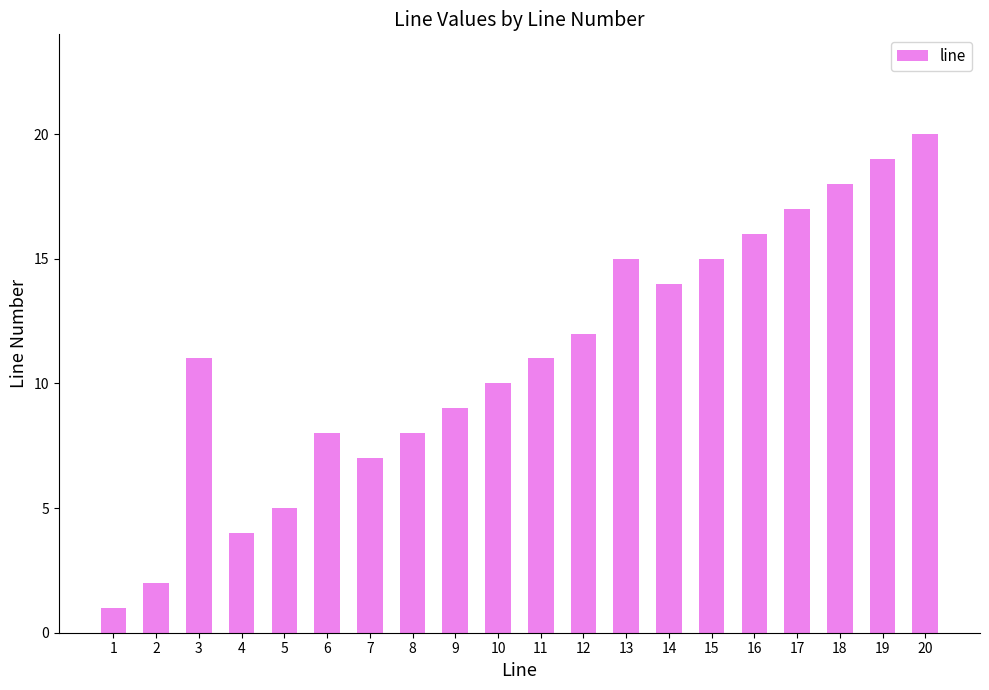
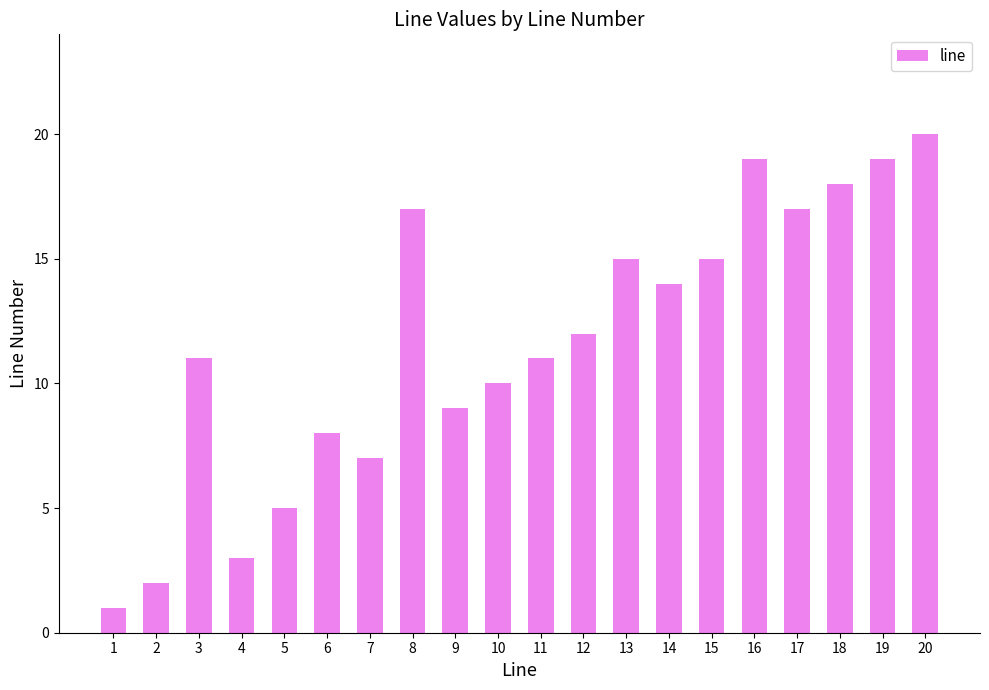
4: 4 -> 3
8: 8 -> 17
16: 16 -> 19
